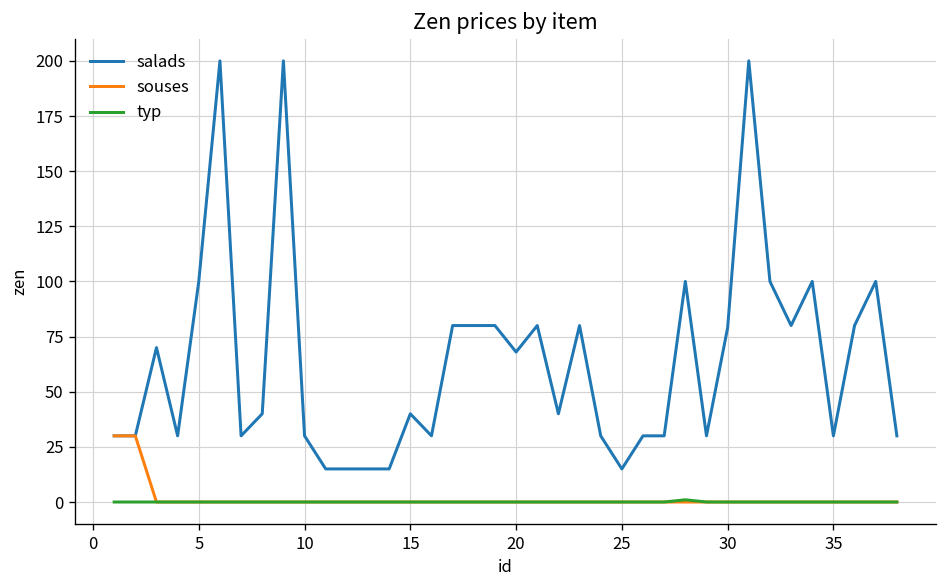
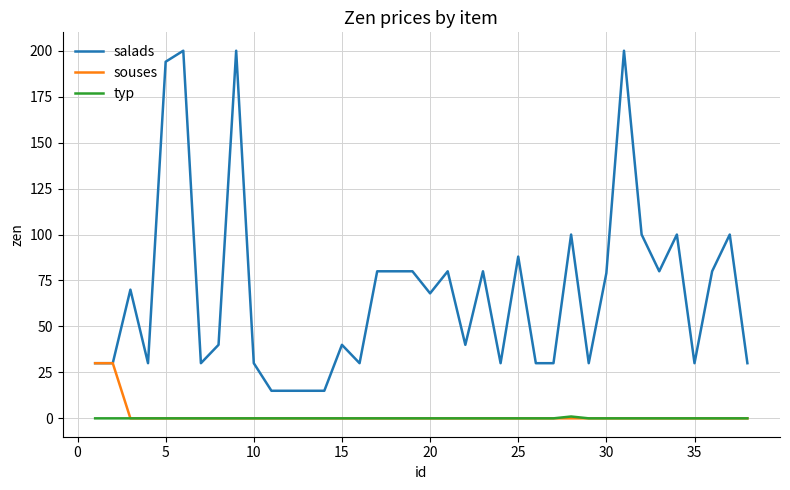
salads, 5: 100 -> 194
salads, 25: 15 -> 88
